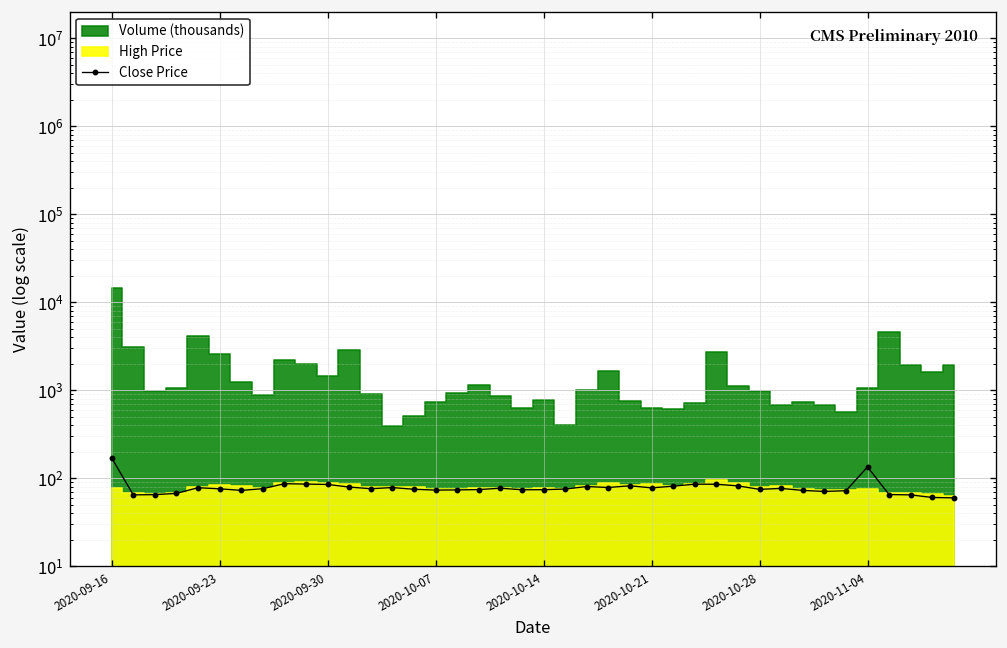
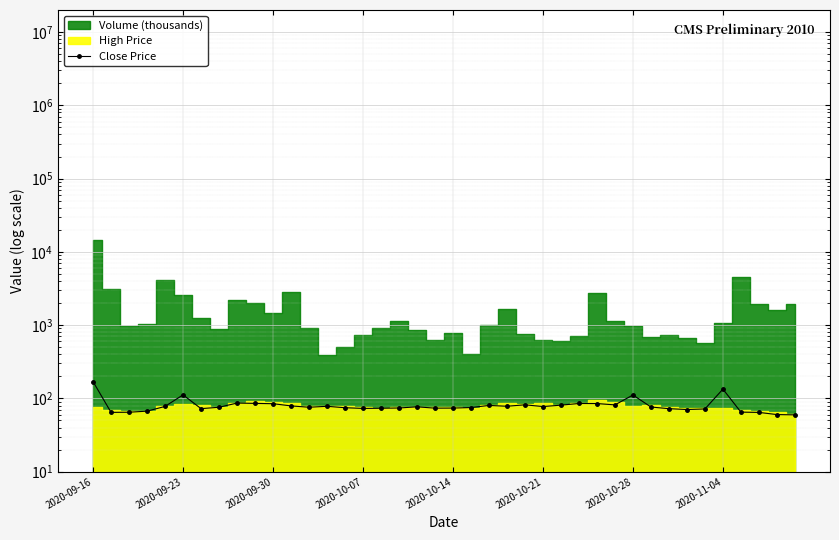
Close Price, 2020-09-23: 80 -> 110
Close Price, 2020-10-28: 70 -> 110
